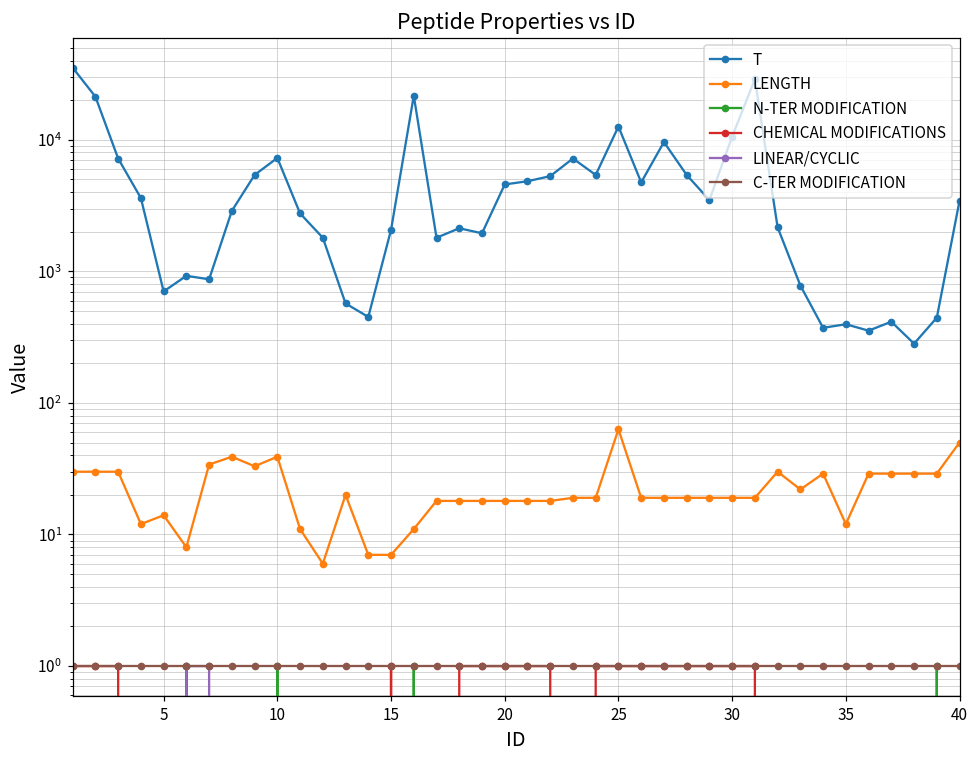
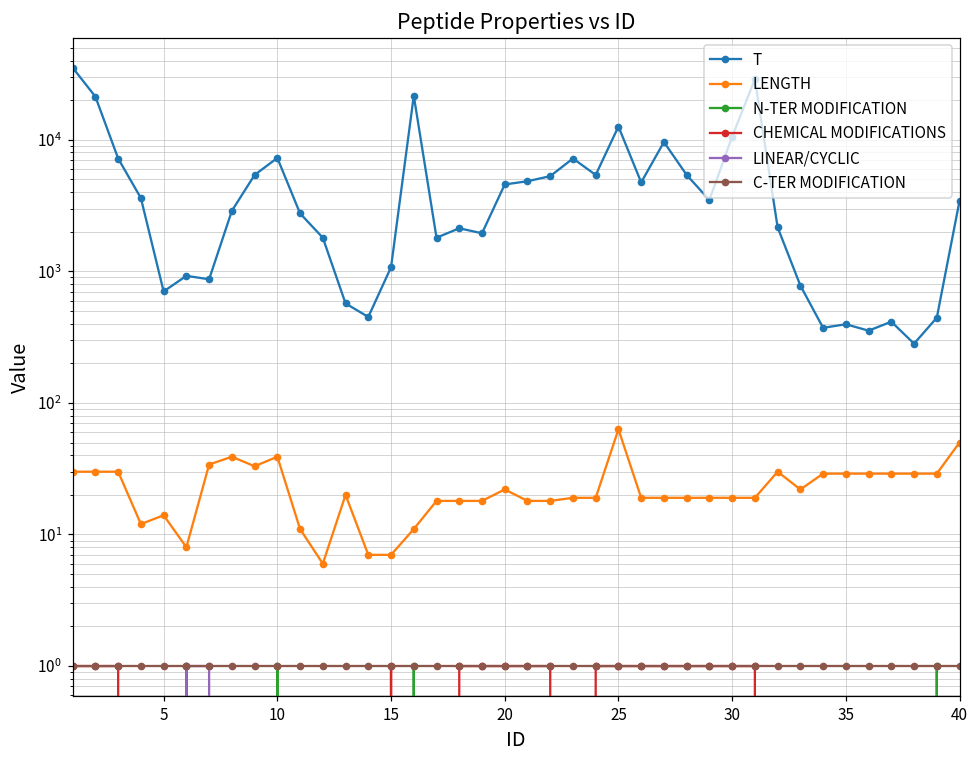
T, 15: 2100 -> 1100
LENGTH, 20: 18 -> 22
LENGTH, 35: 12 -> 29
